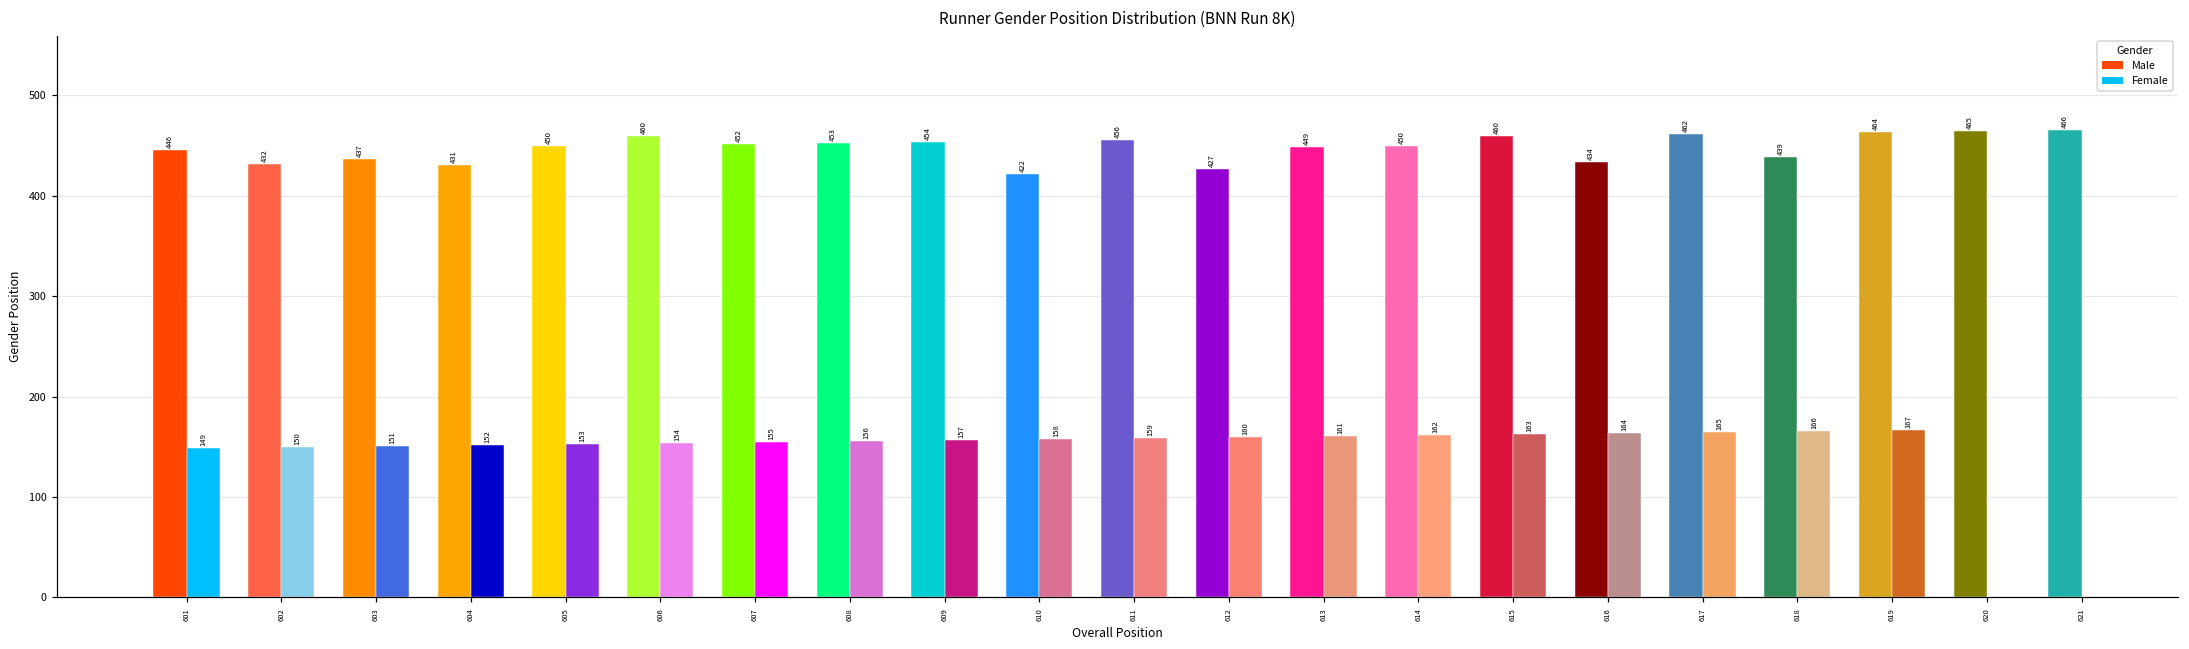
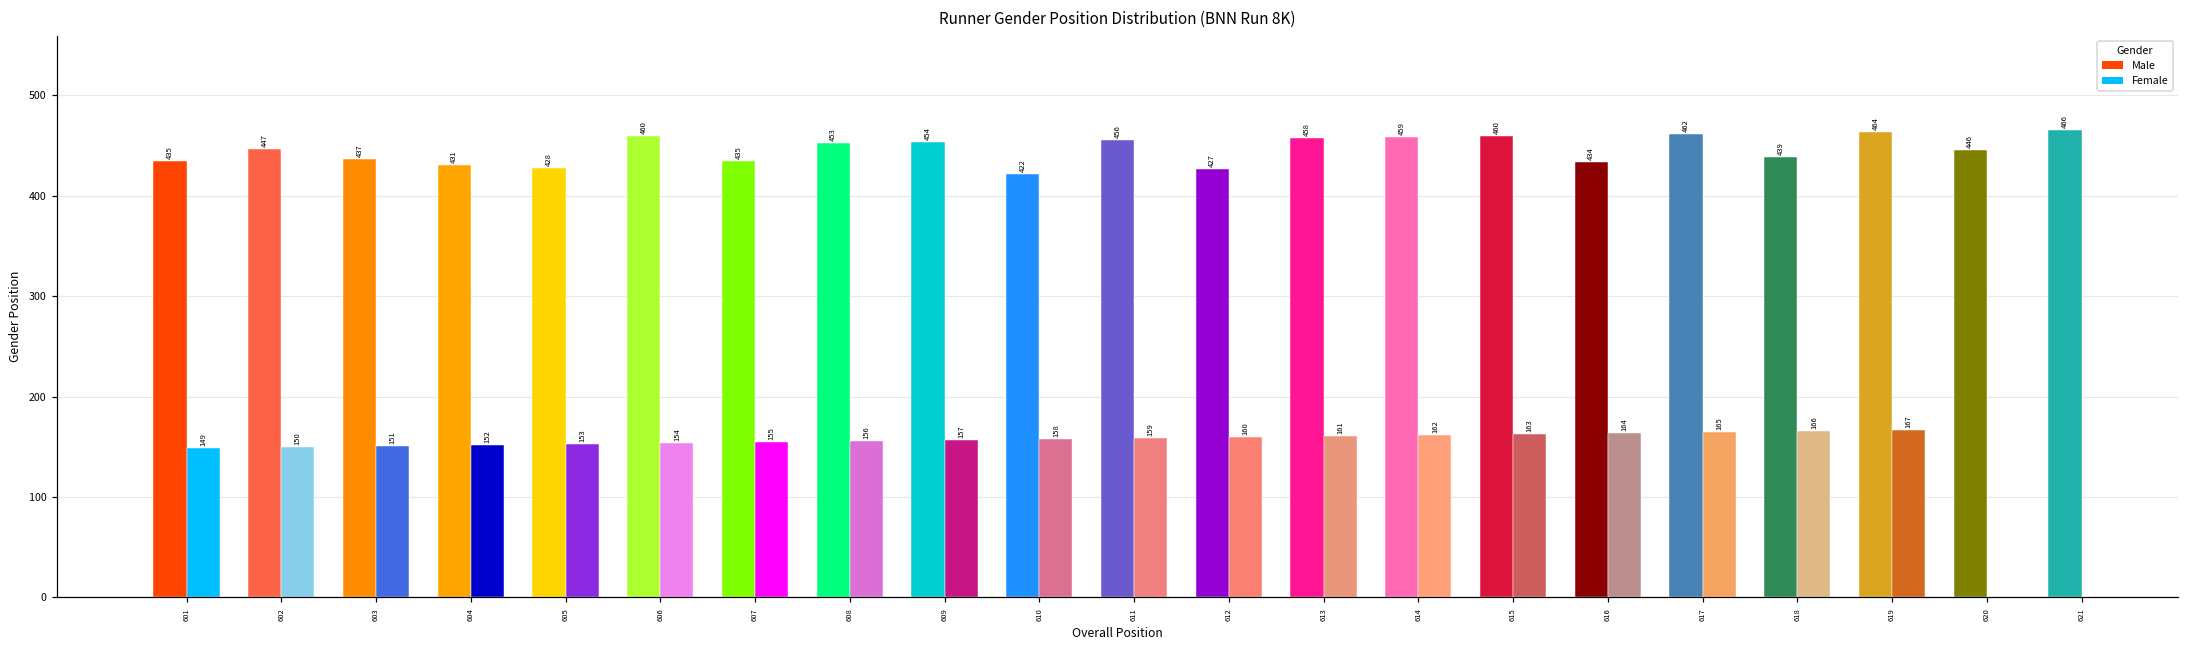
Male, 601: 446 -> 435
Male, 602: 432 -> 447
Male, 605: 450 -> 428
Male, 607: 452 -> 435
Male, 613: 449 -> 458
Male, 614: 450 -> 459
Male, 620: 465 -> 446
